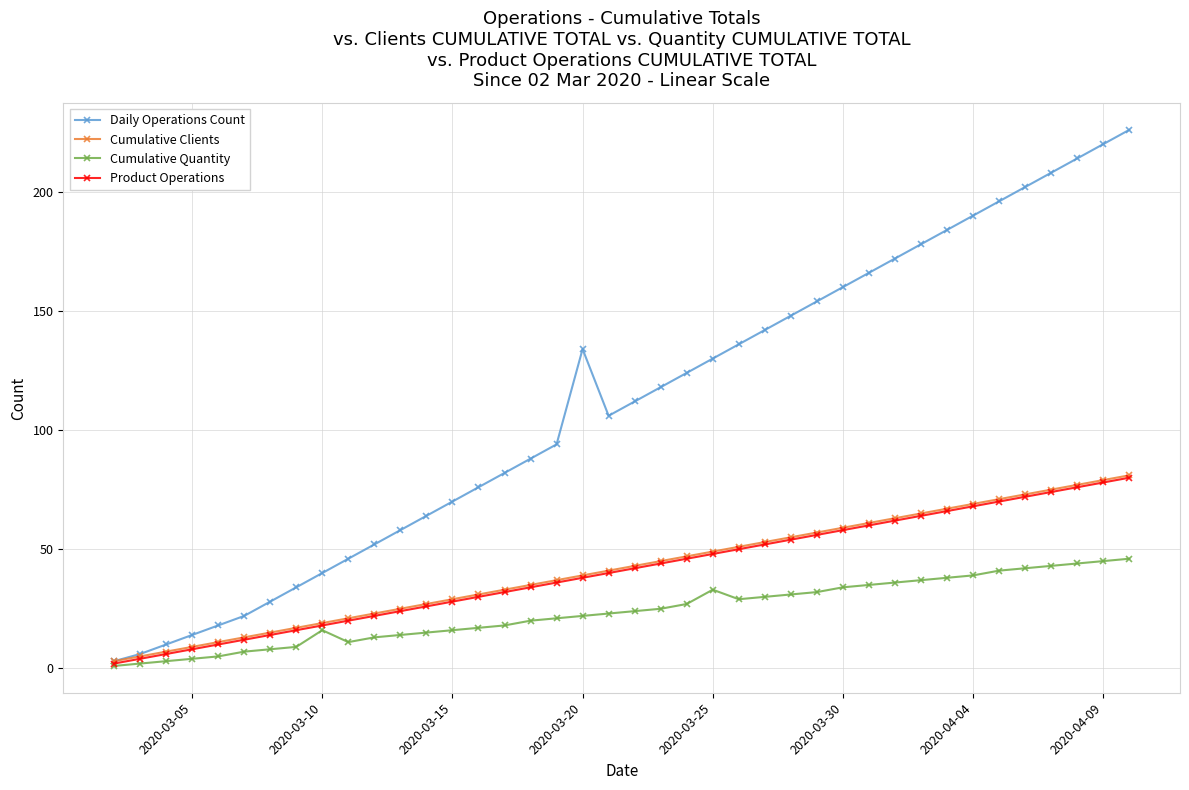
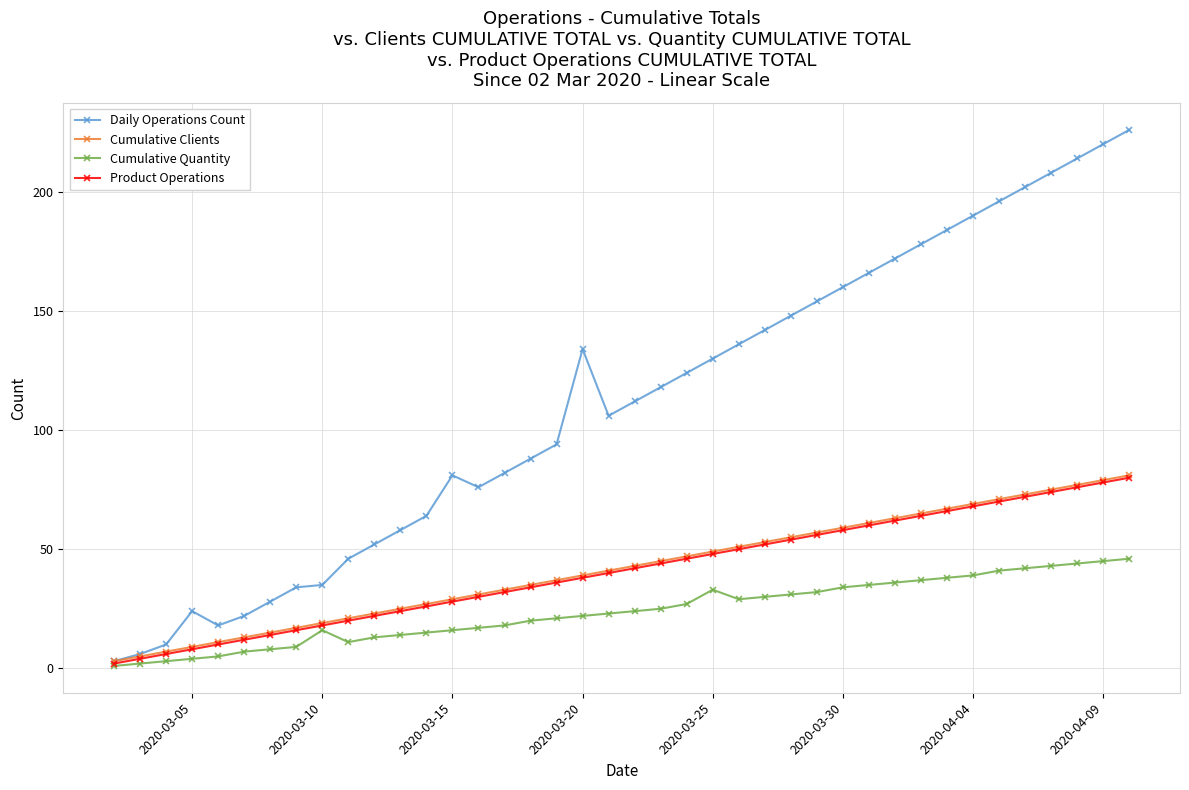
Daily Operations Count, 2020-03-05: 14 -> 24
Daily Operations Count, 2020-03-10: 40 -> 35
Daily Operations Count, 2020-03-15: 70 -> 81
